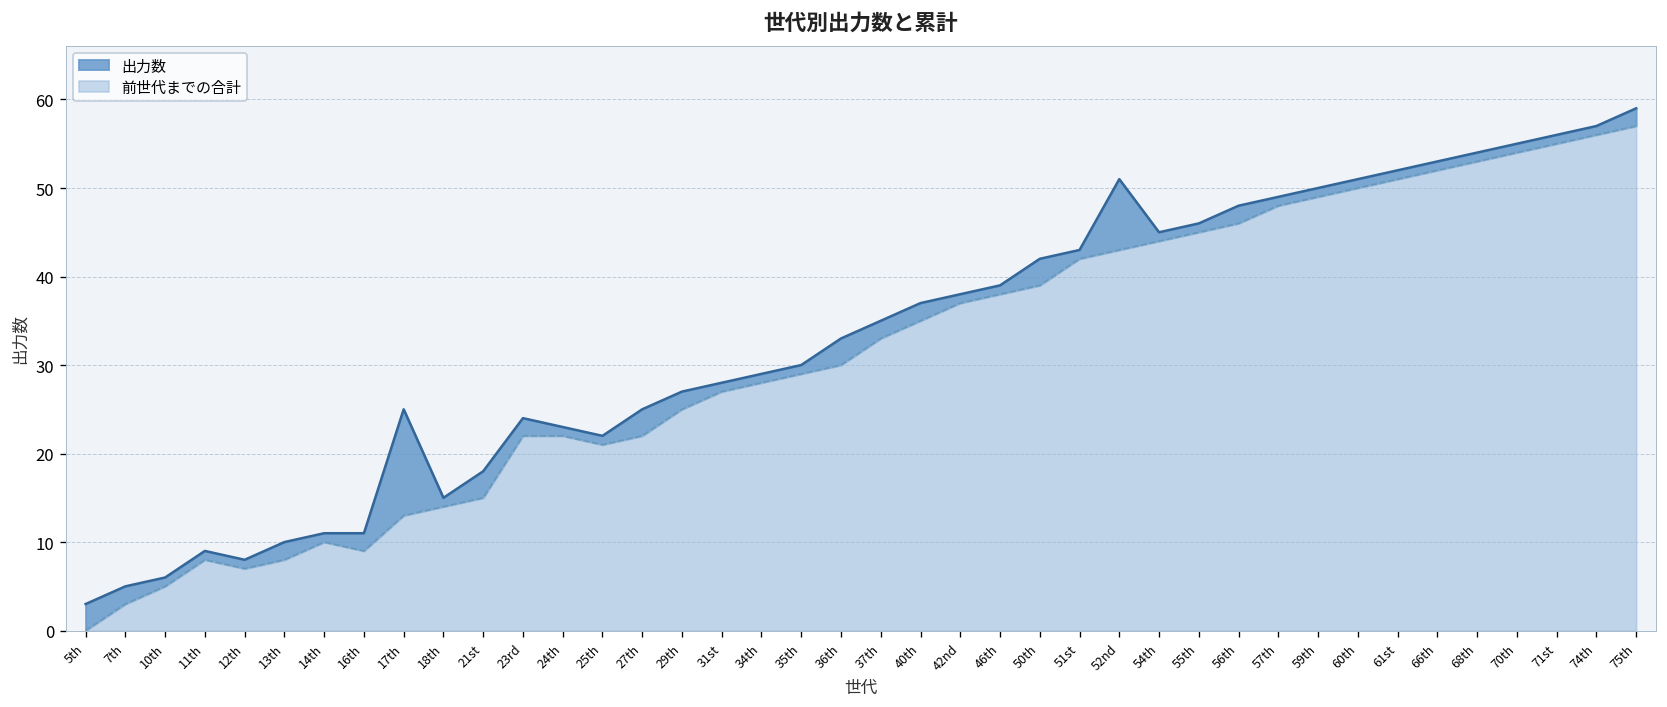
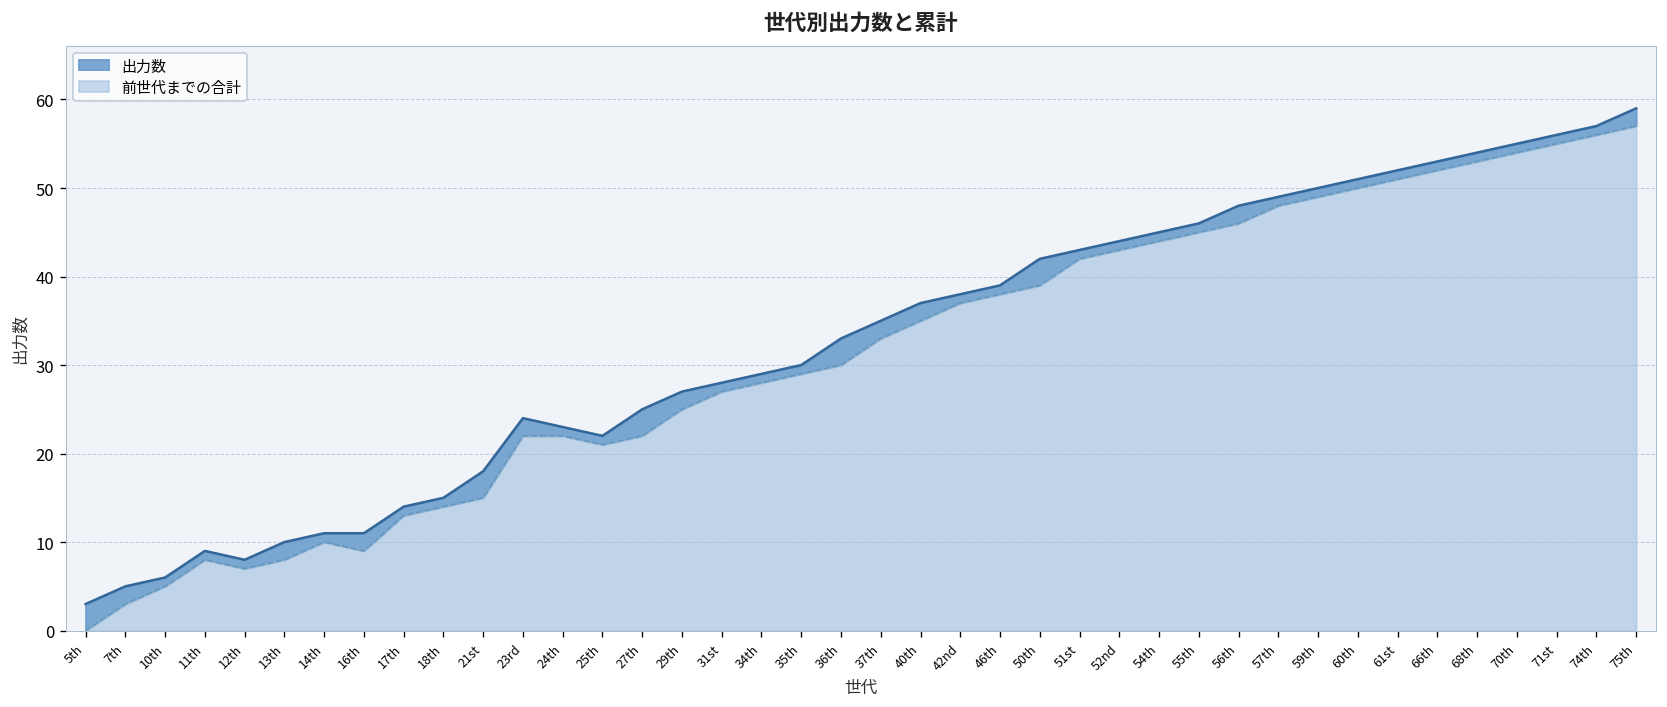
出力数, 17th: 12 -> 1
出力数, 52nd: 8 -> 1
